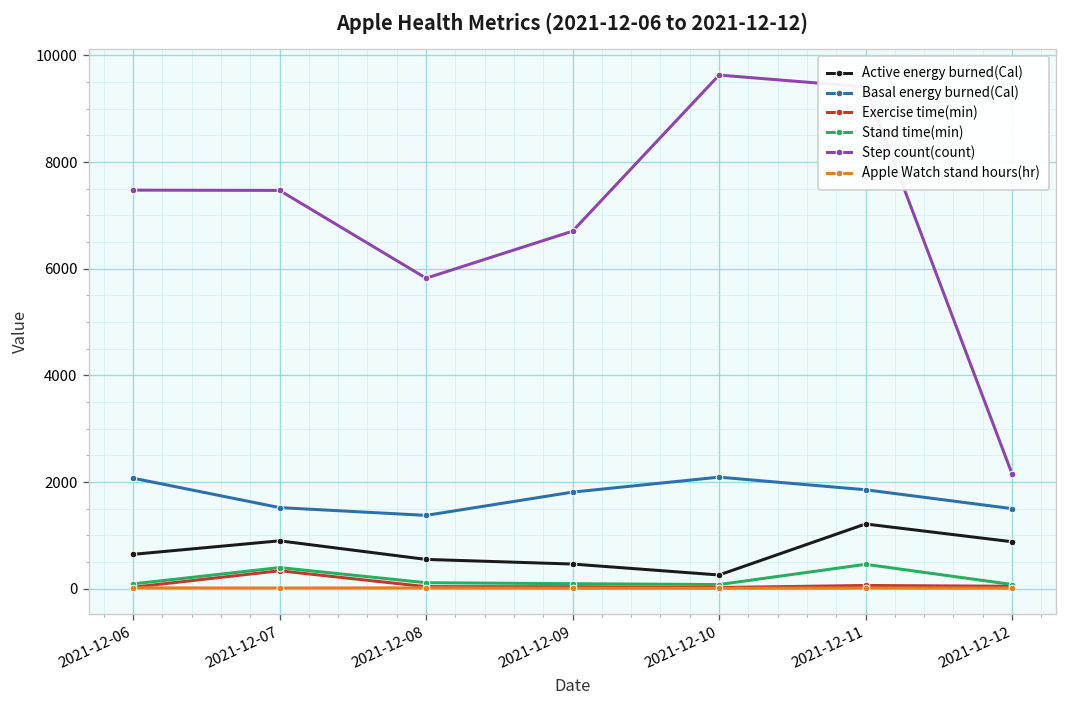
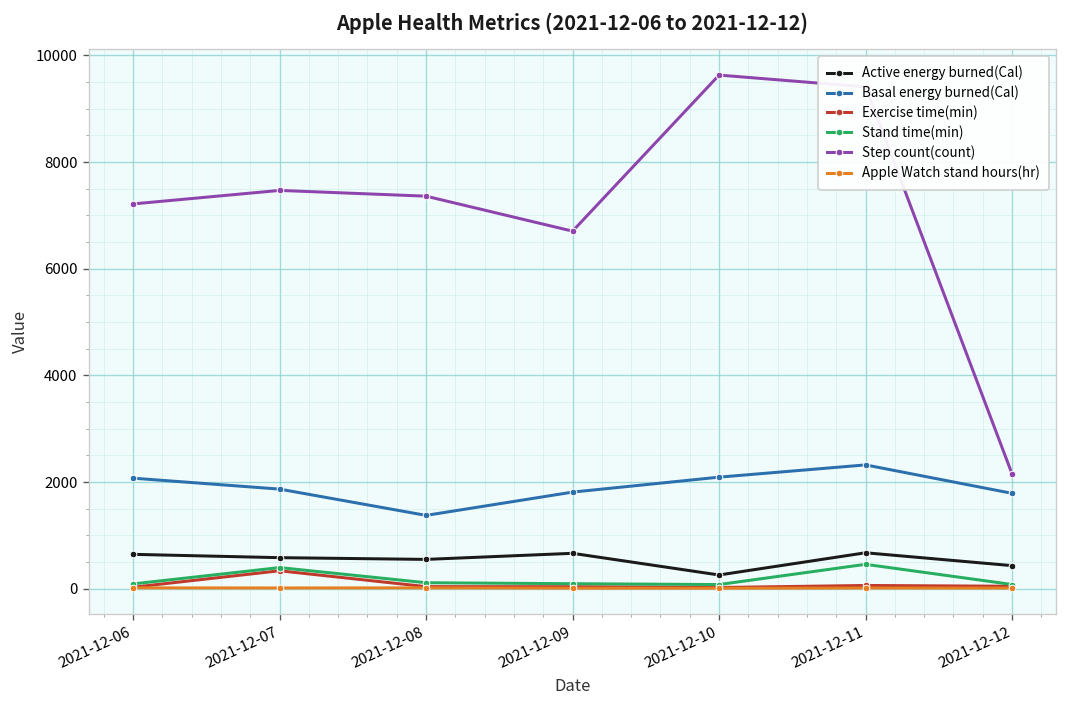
Step count(count), 2021-12-06: 7500 -> 7200
Active energy burned(Cal), 2021-12-07: 900 -> 600
Basal energy burned(Cal), 2021-12-07: 1500 -> 1900
Step count(count), 2021-12-08: 5800 -> 7400
Active energy burned(Cal), 2021-12-09: 500 -> 700
Active energy burned(Cal), 2021-12-11: 1200 -> 700
Basal energy burned(Cal), 2021-12-11: 1900 -> 2300
Active energy burned(Cal), 2021-12-12: 900 -> 400
Basal energy burned(Cal), 2021-12-12: 1500 -> 1800
